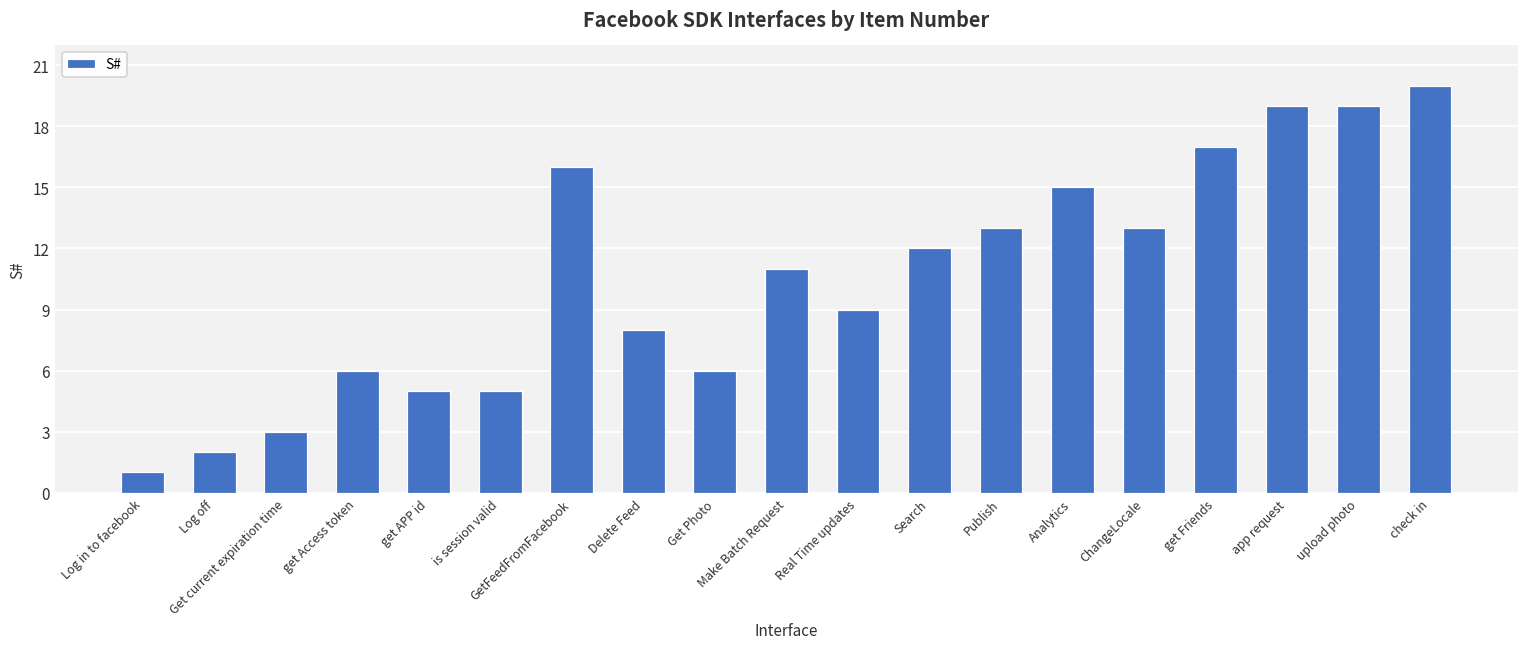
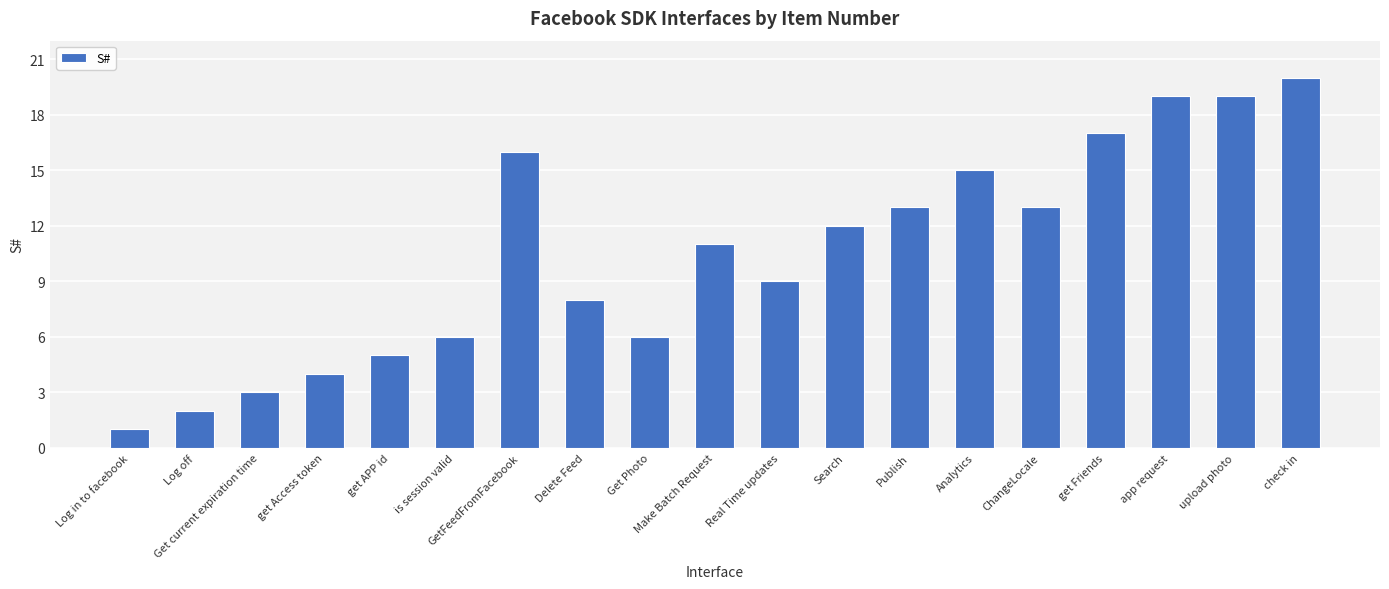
get Access token: 6 -> 4
is session valid: 5 -> 6
